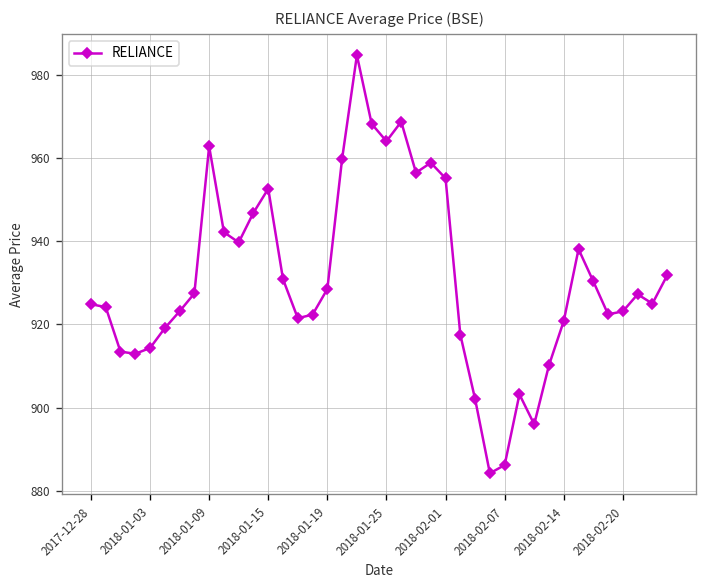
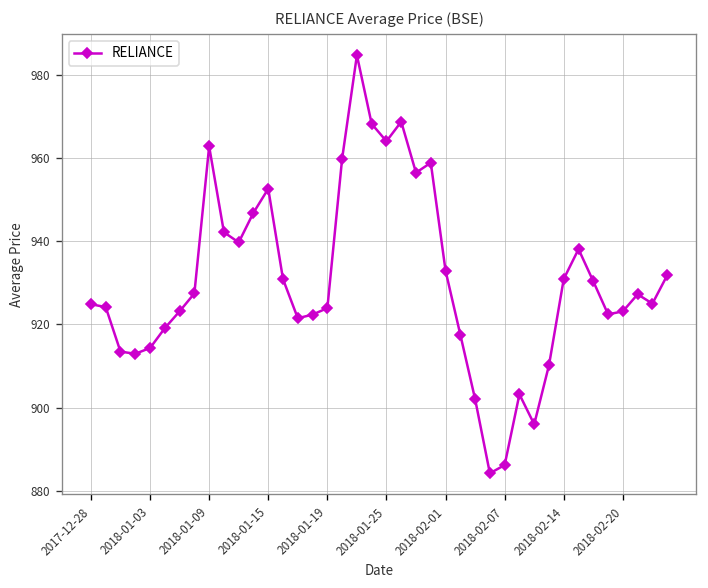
2018-01-19: 928 -> 924
2018-02-01: 955 -> 933
2018-02-14: 921 -> 931
